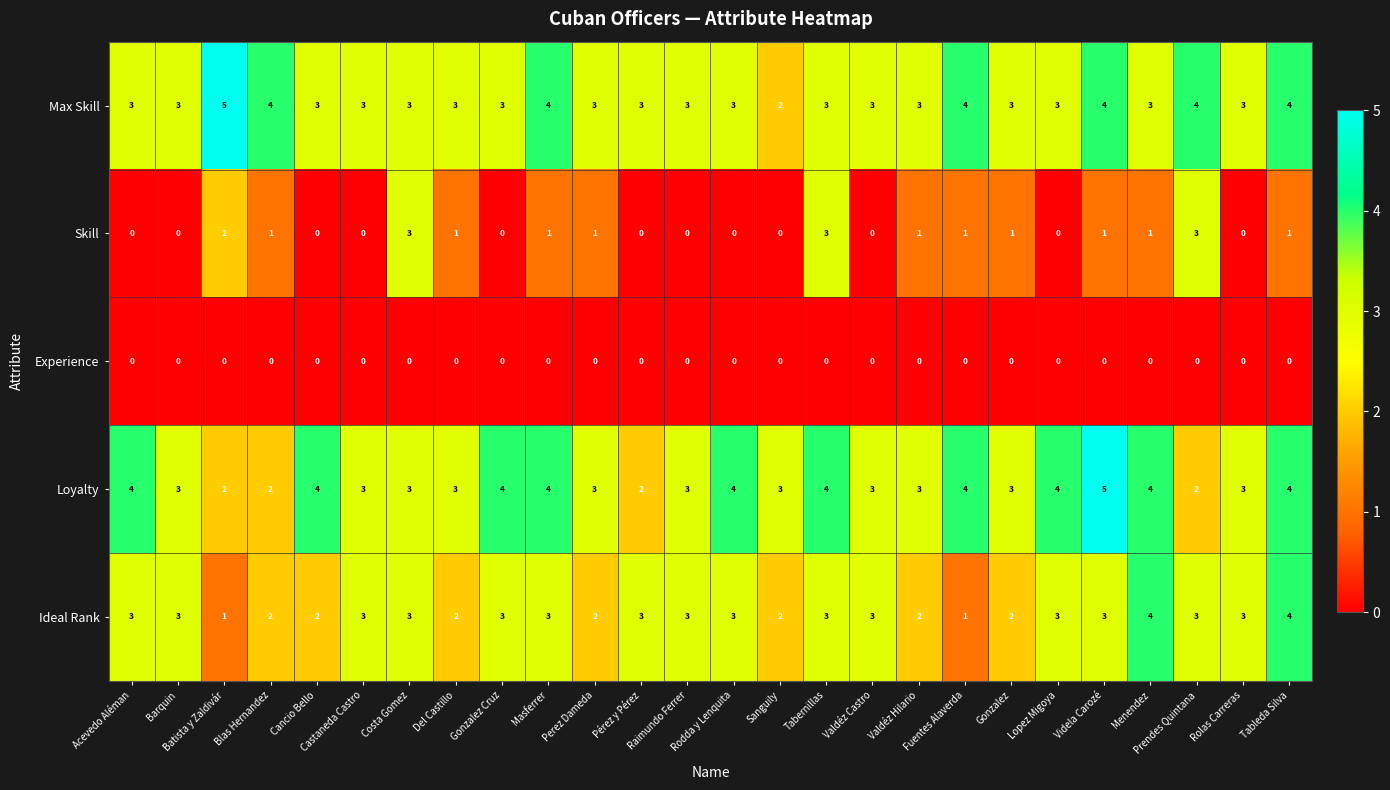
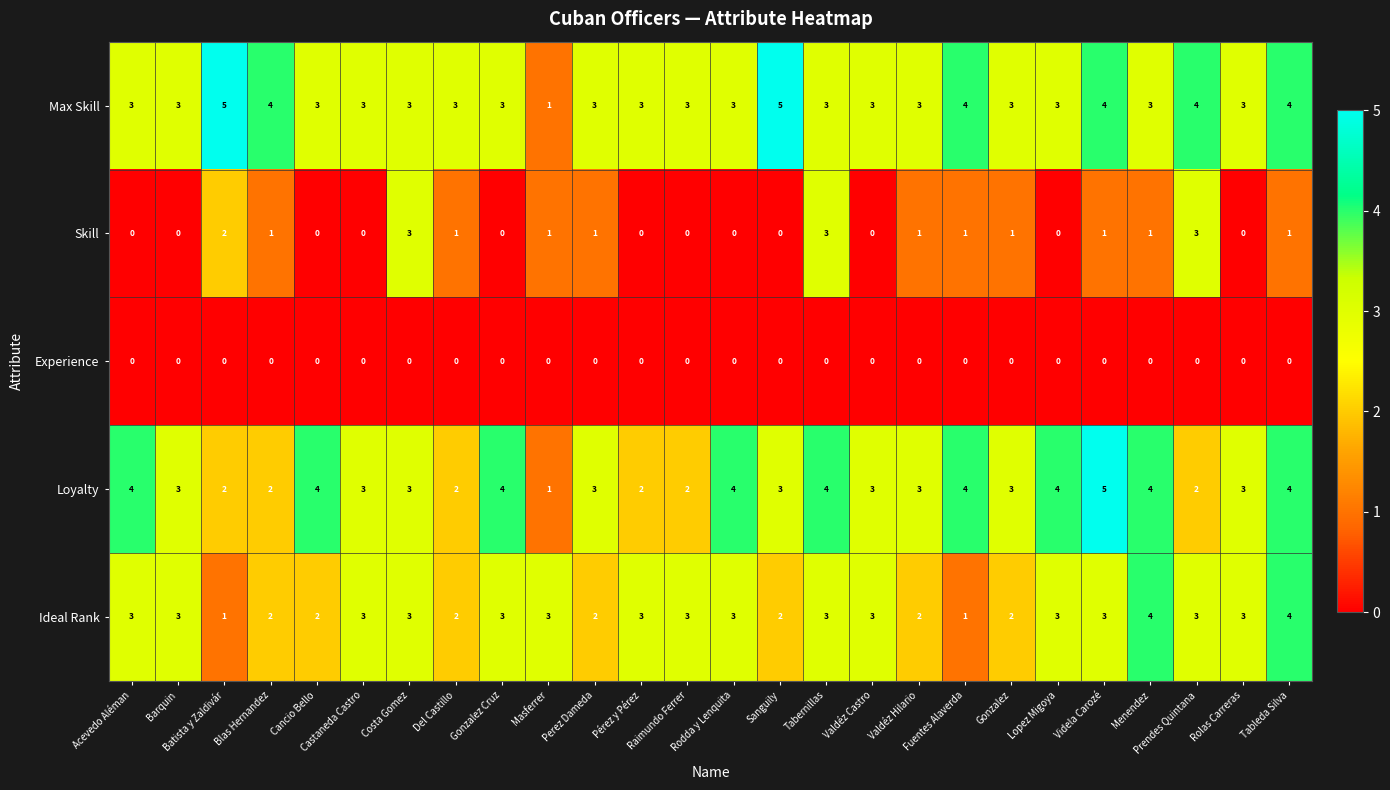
Max Skill, Masferrer: 4 -> 1
Max Skill, Sanguily: 2 -> 5
Loyalty, Del Castillo: 3 -> 2
Loyalty, Masferrer: 4 -> 1
Loyalty, Raimundo Ferrer: 3 -> 2
